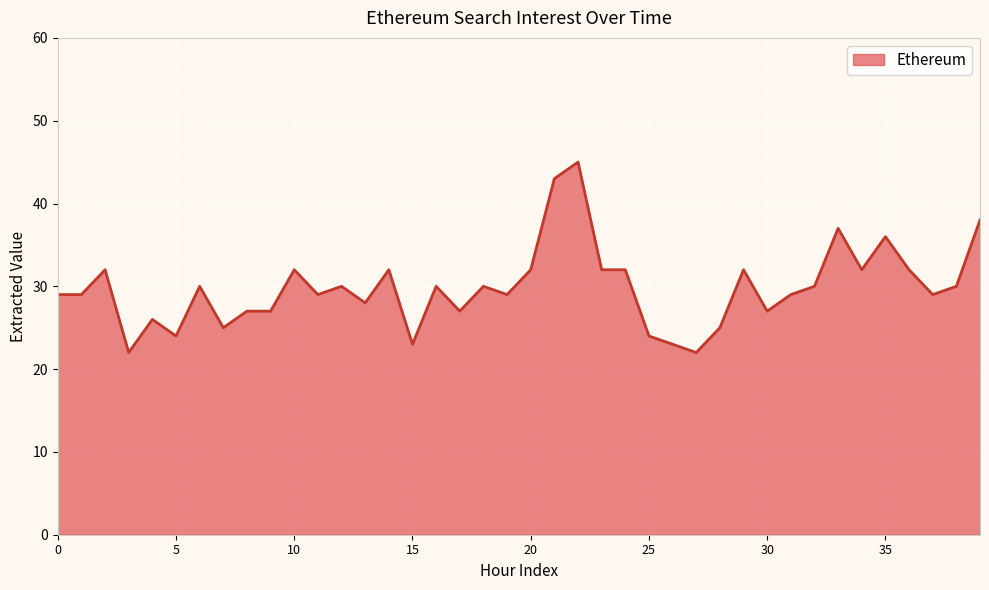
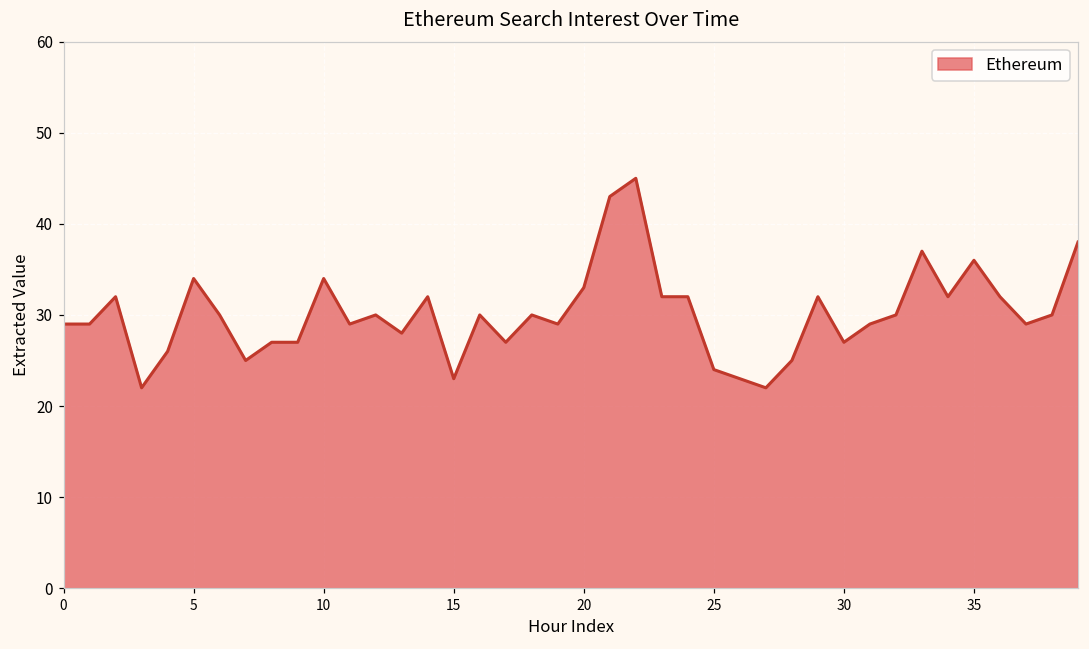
5: 24 -> 34
10: 32 -> 34
20: 32 -> 33
